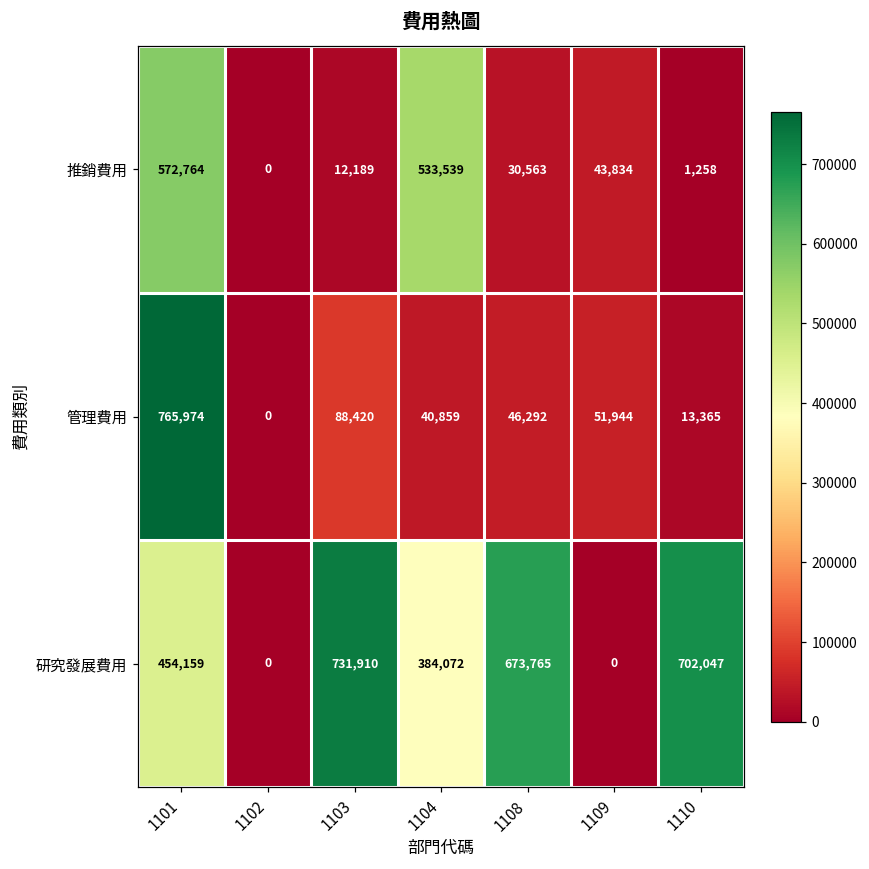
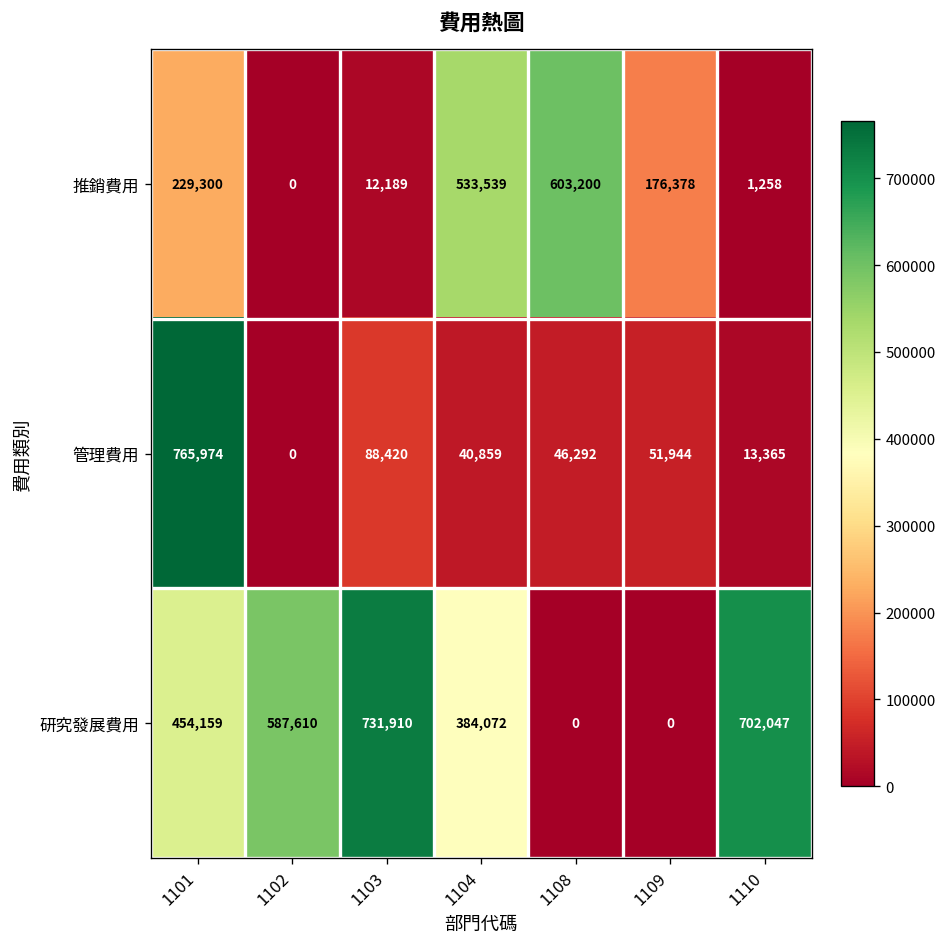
推銷費用, 1101: 572,764 -> 229,300
推銷費用, 1108: 30,563 -> 603,200
推銷費用, 1109: 43,834 -> 176,378
研究發展費用, 1102: 0 -> 587,610
研究發展費用, 1108: 673,765 -> 0
